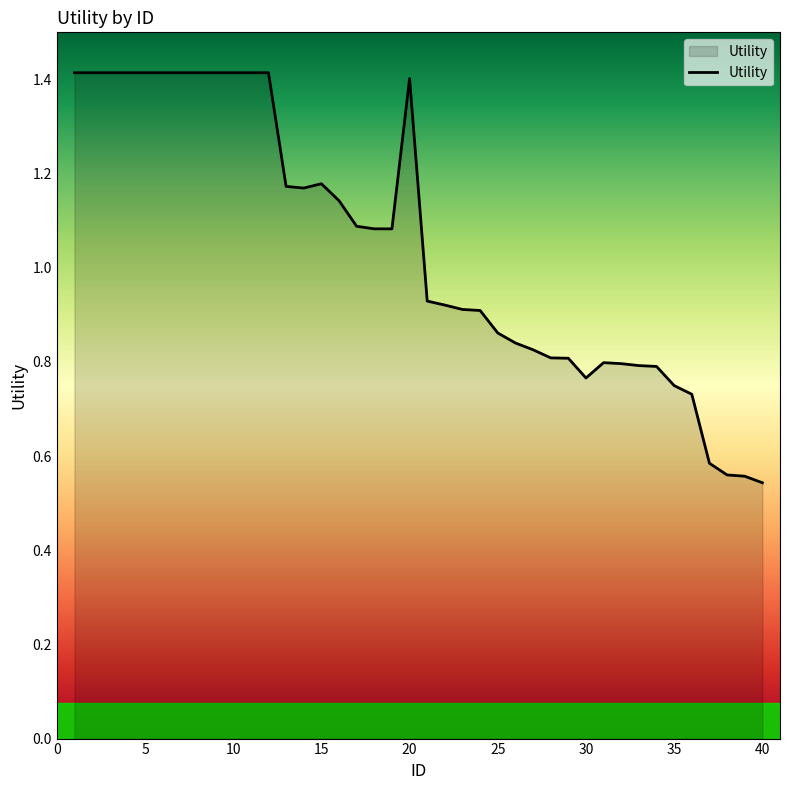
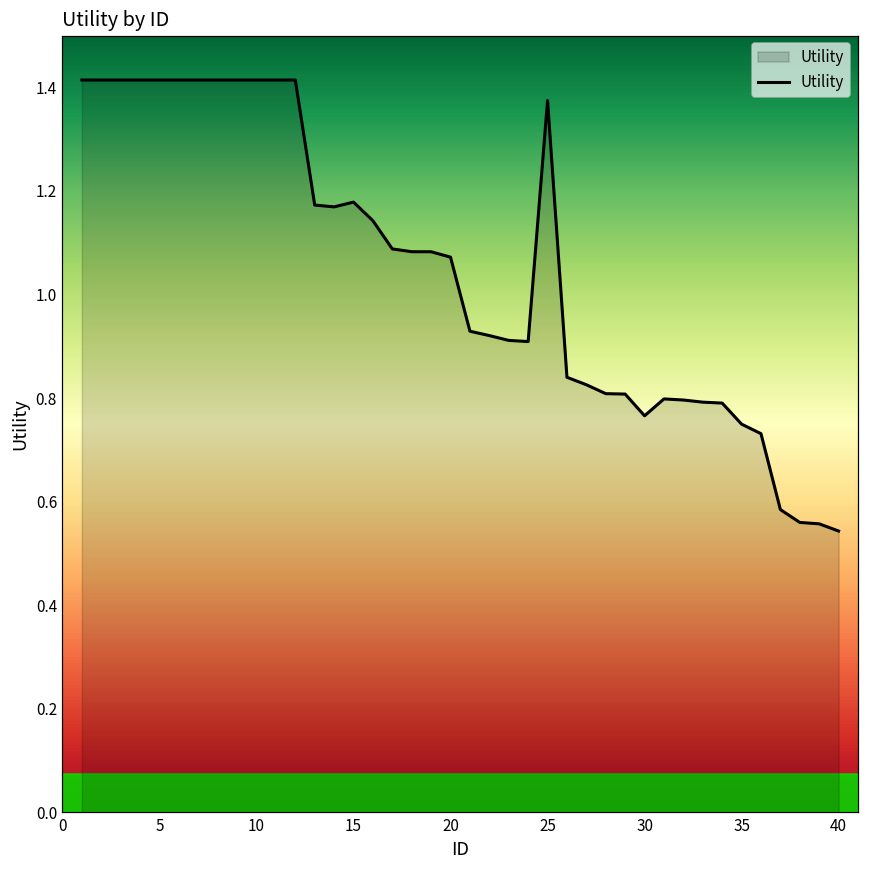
20: 1.40 -> 1.07
25: 0.86 -> 1.37
